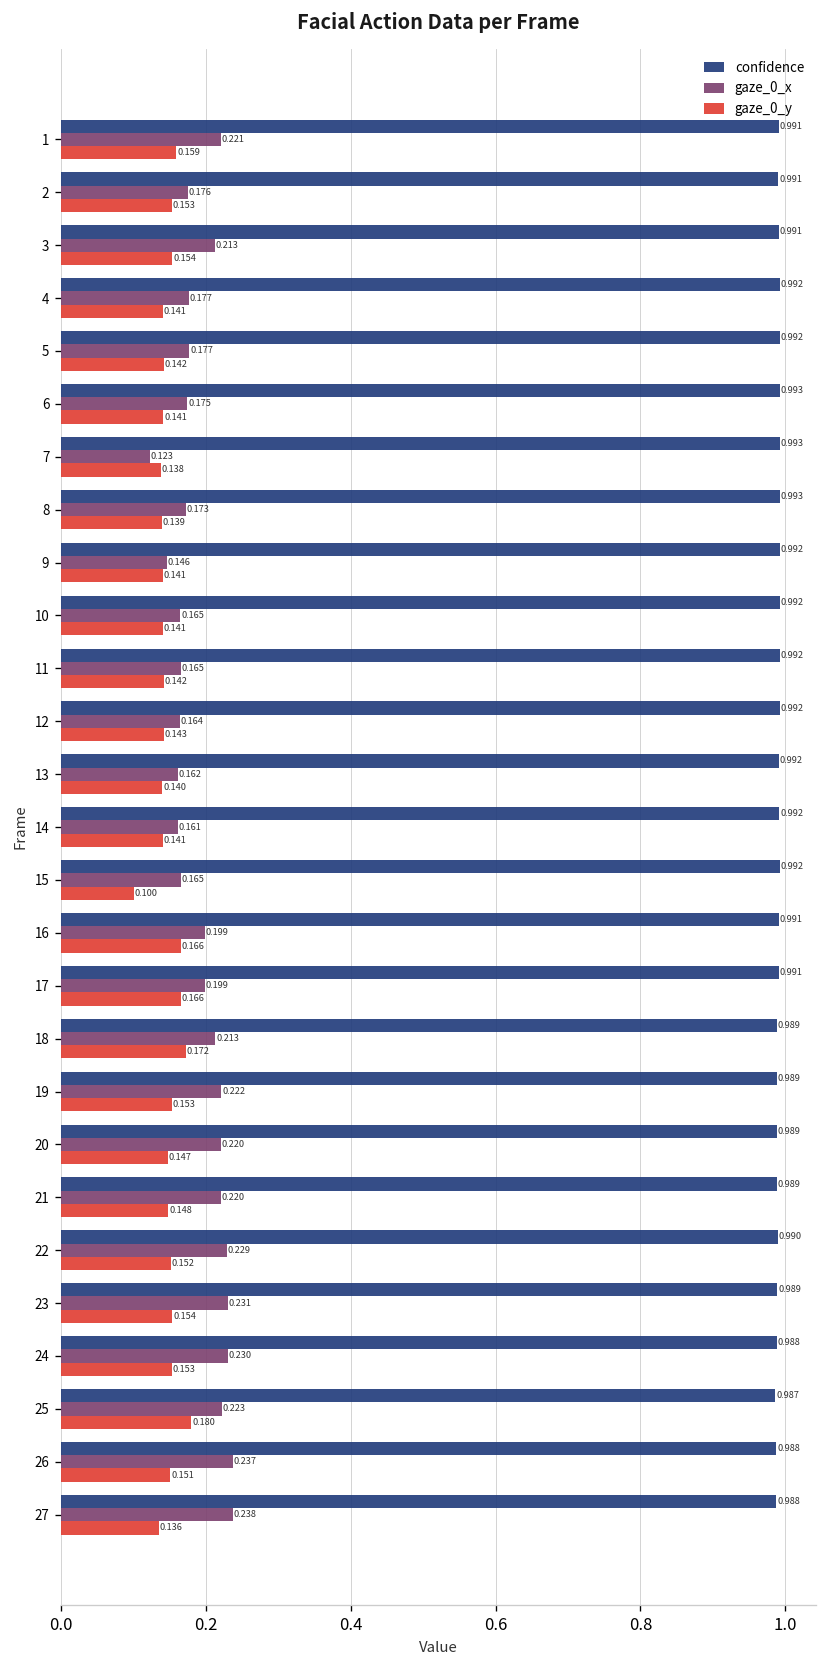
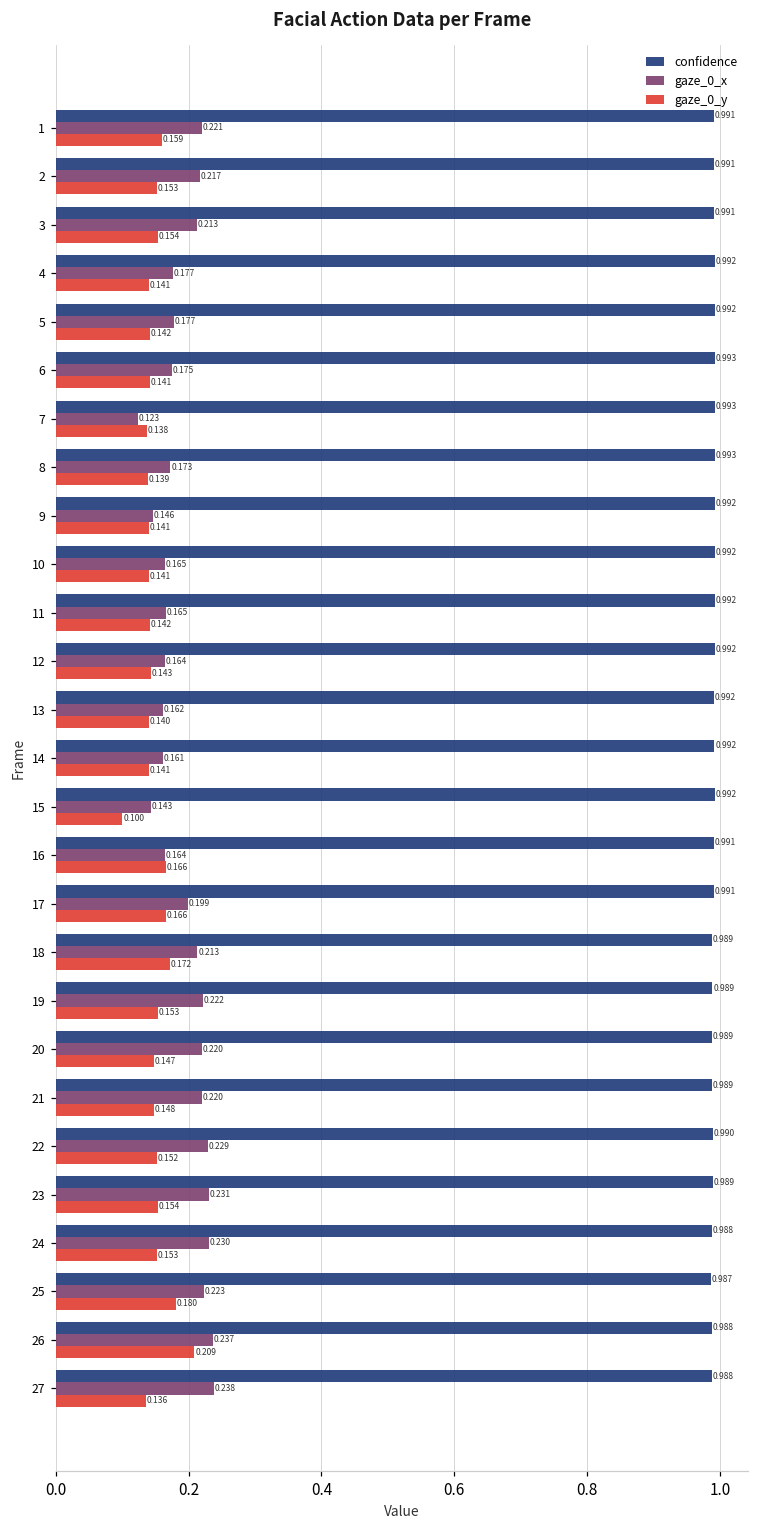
gaze_0_x, 2: 0.176 -> 0.217
gaze_0_x, 15: 0.165 -> 0.143
gaze_0_x, 16: 0.199 -> 0.164
gaze_0_y, 26: 0.151 -> 0.209
